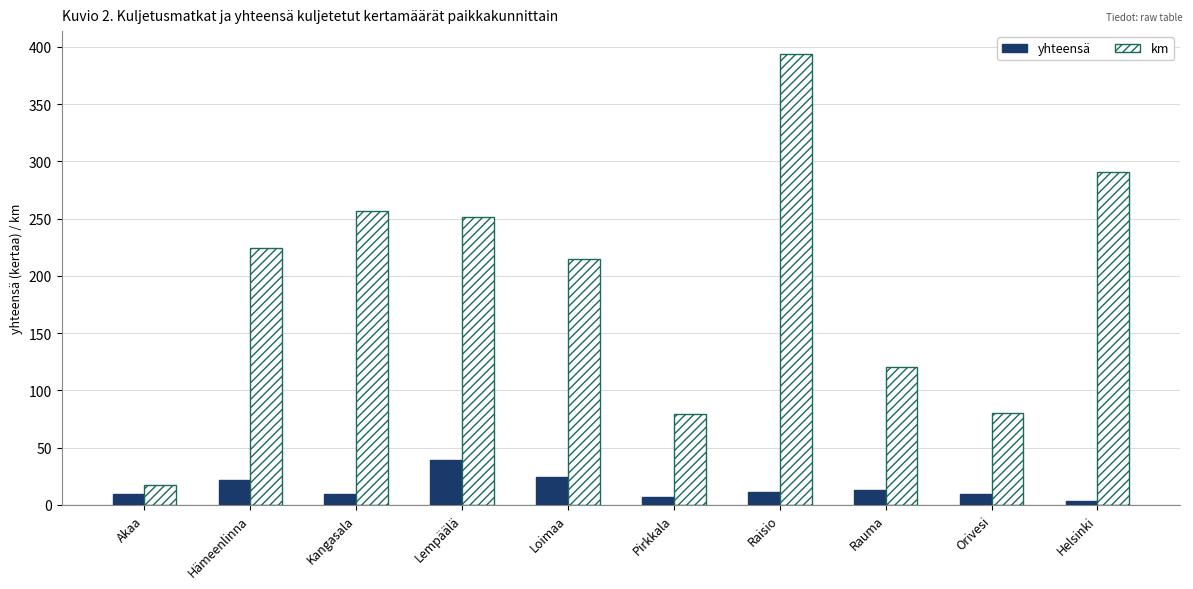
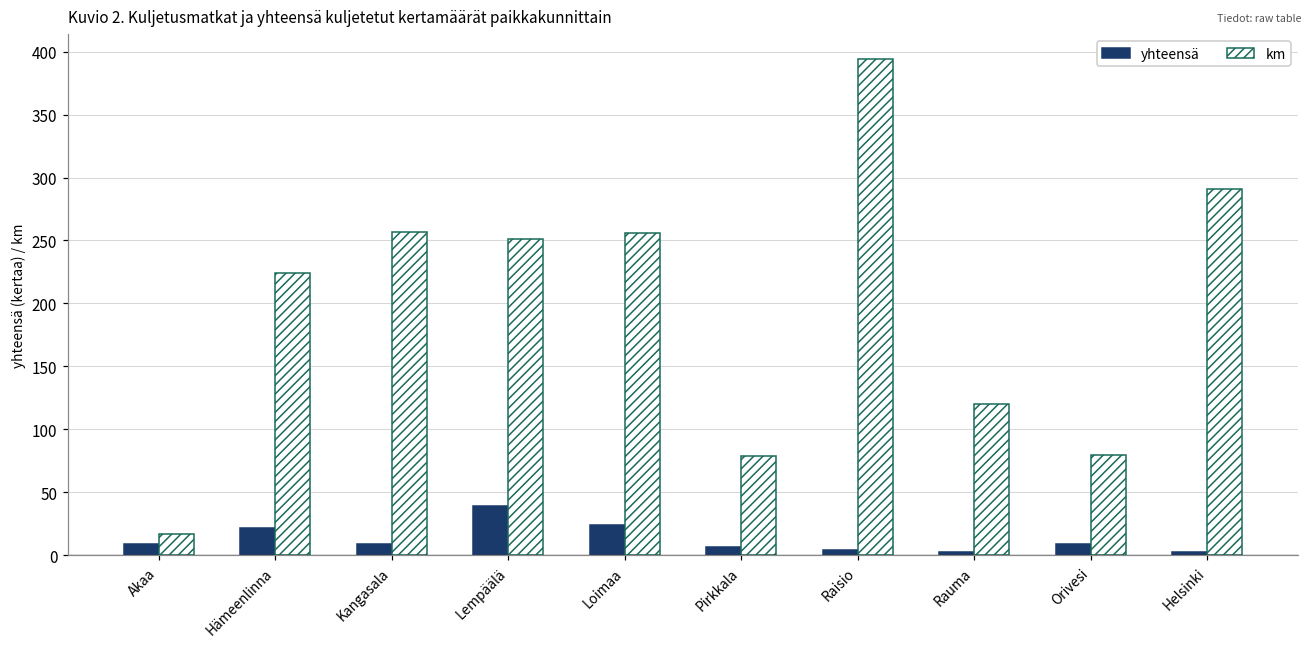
km, Loimaa: 215 -> 256
yhteensä, Raisio: 11 -> 4
yhteensä, Rauma: 13 -> 3
